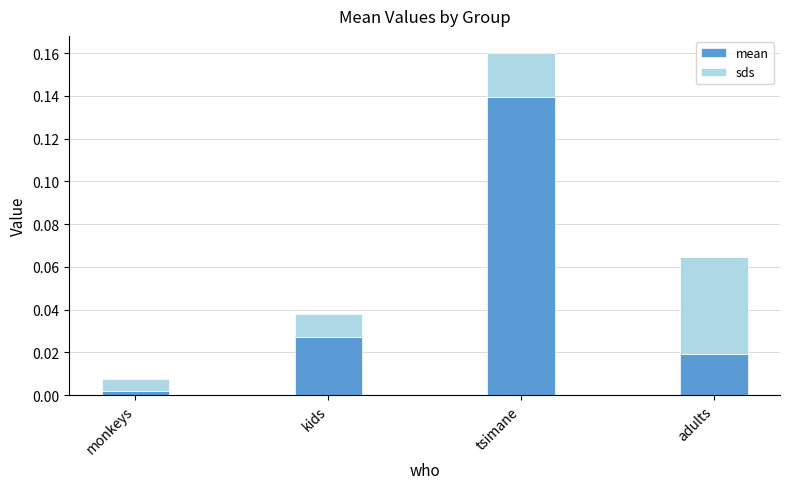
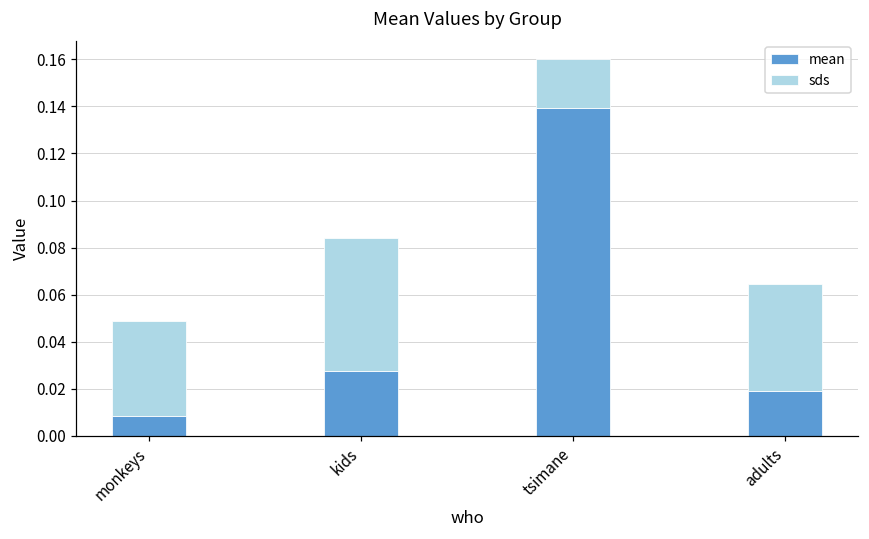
mean, monkeys: 0.002 -> 0.009
sds, monkeys: 0.006 -> 0.040
sds, kids: 0.010 -> 0.057
